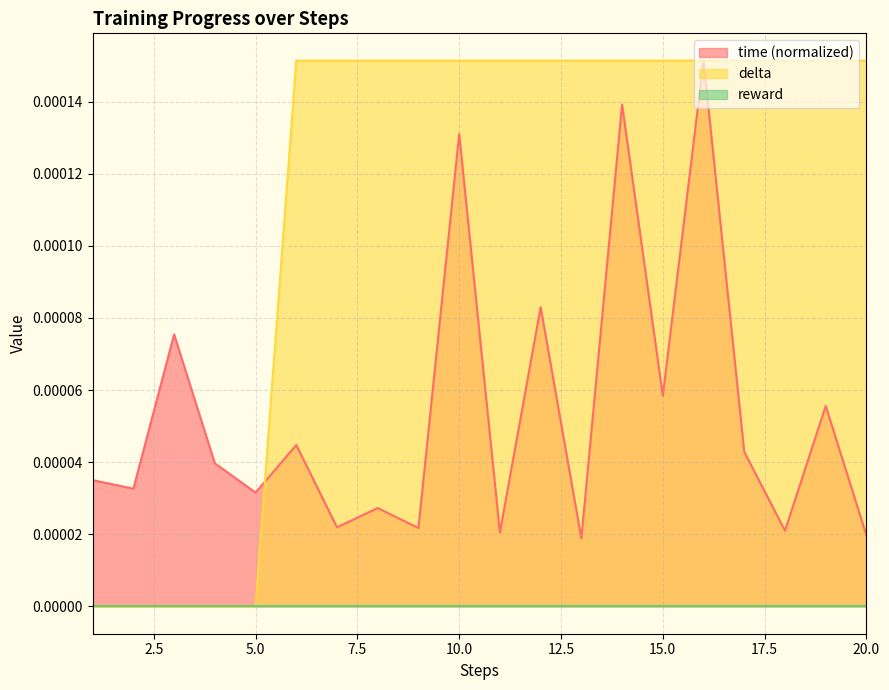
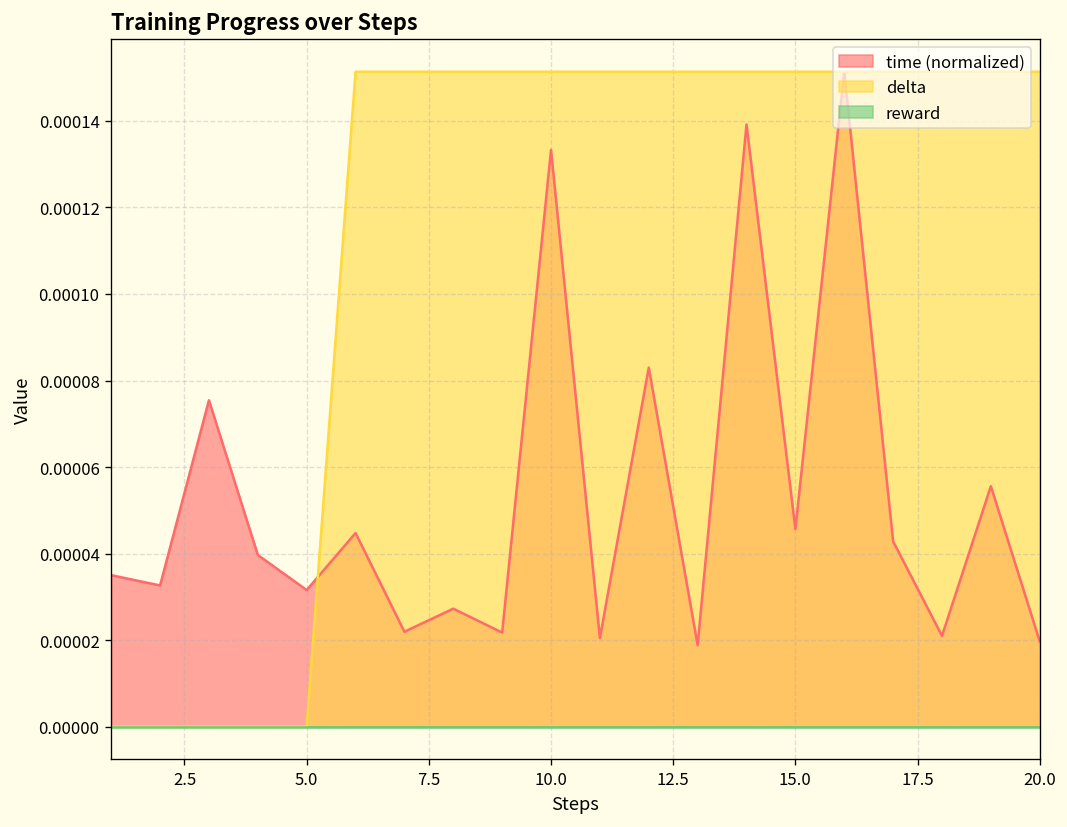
time (normalized), 10.0: 0.000131 -> 0.000133
time (normalized), 15.0: 0.000058 -> 0.000046
